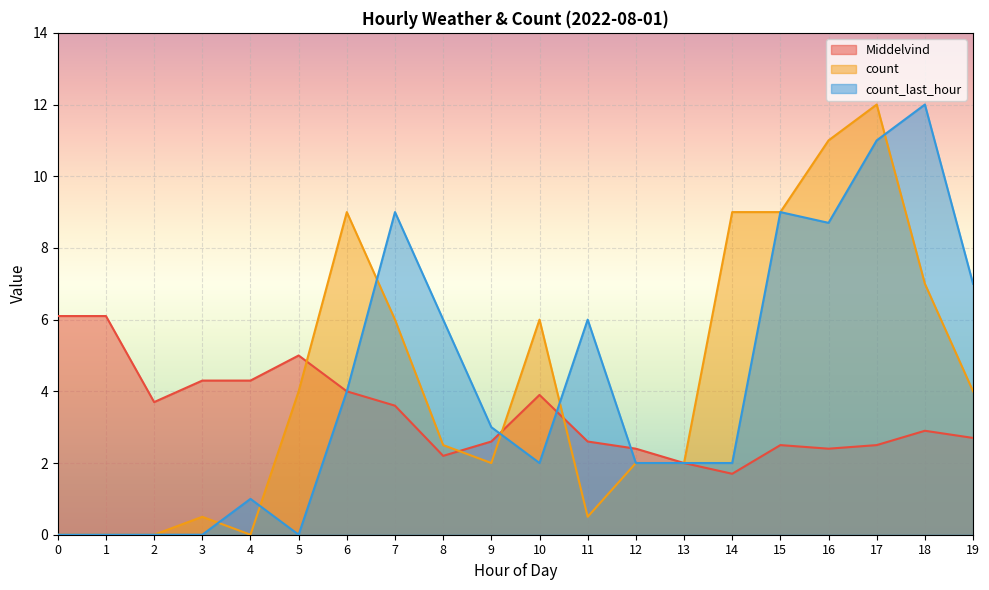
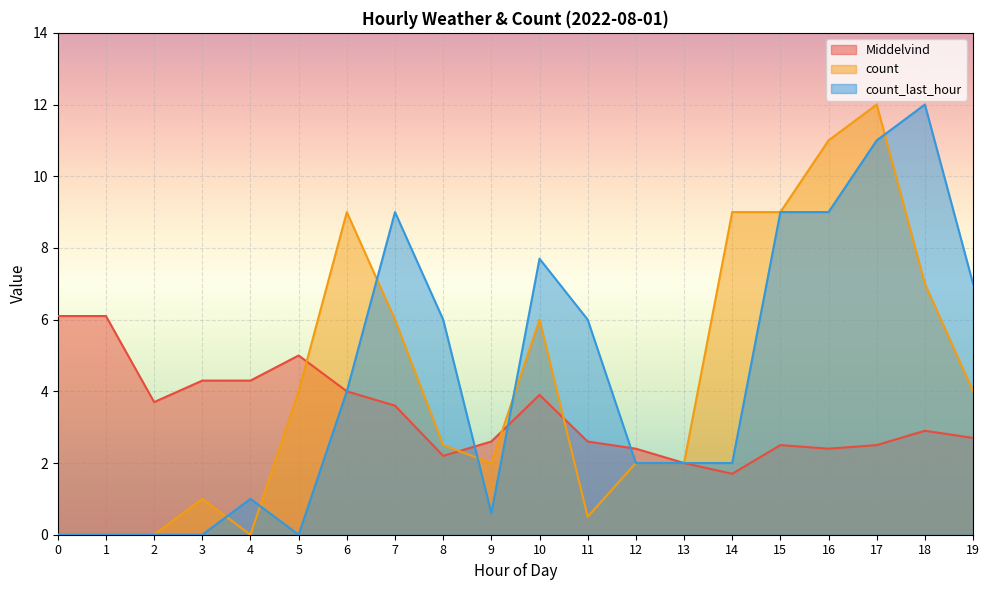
count, 3: 0.5 -> 1.0
count_last_hour, 9: 3.0 -> 0.6
count_last_hour, 10: 2.0 -> 7.7
count_last_hour, 16: 8.7 -> 9.0
